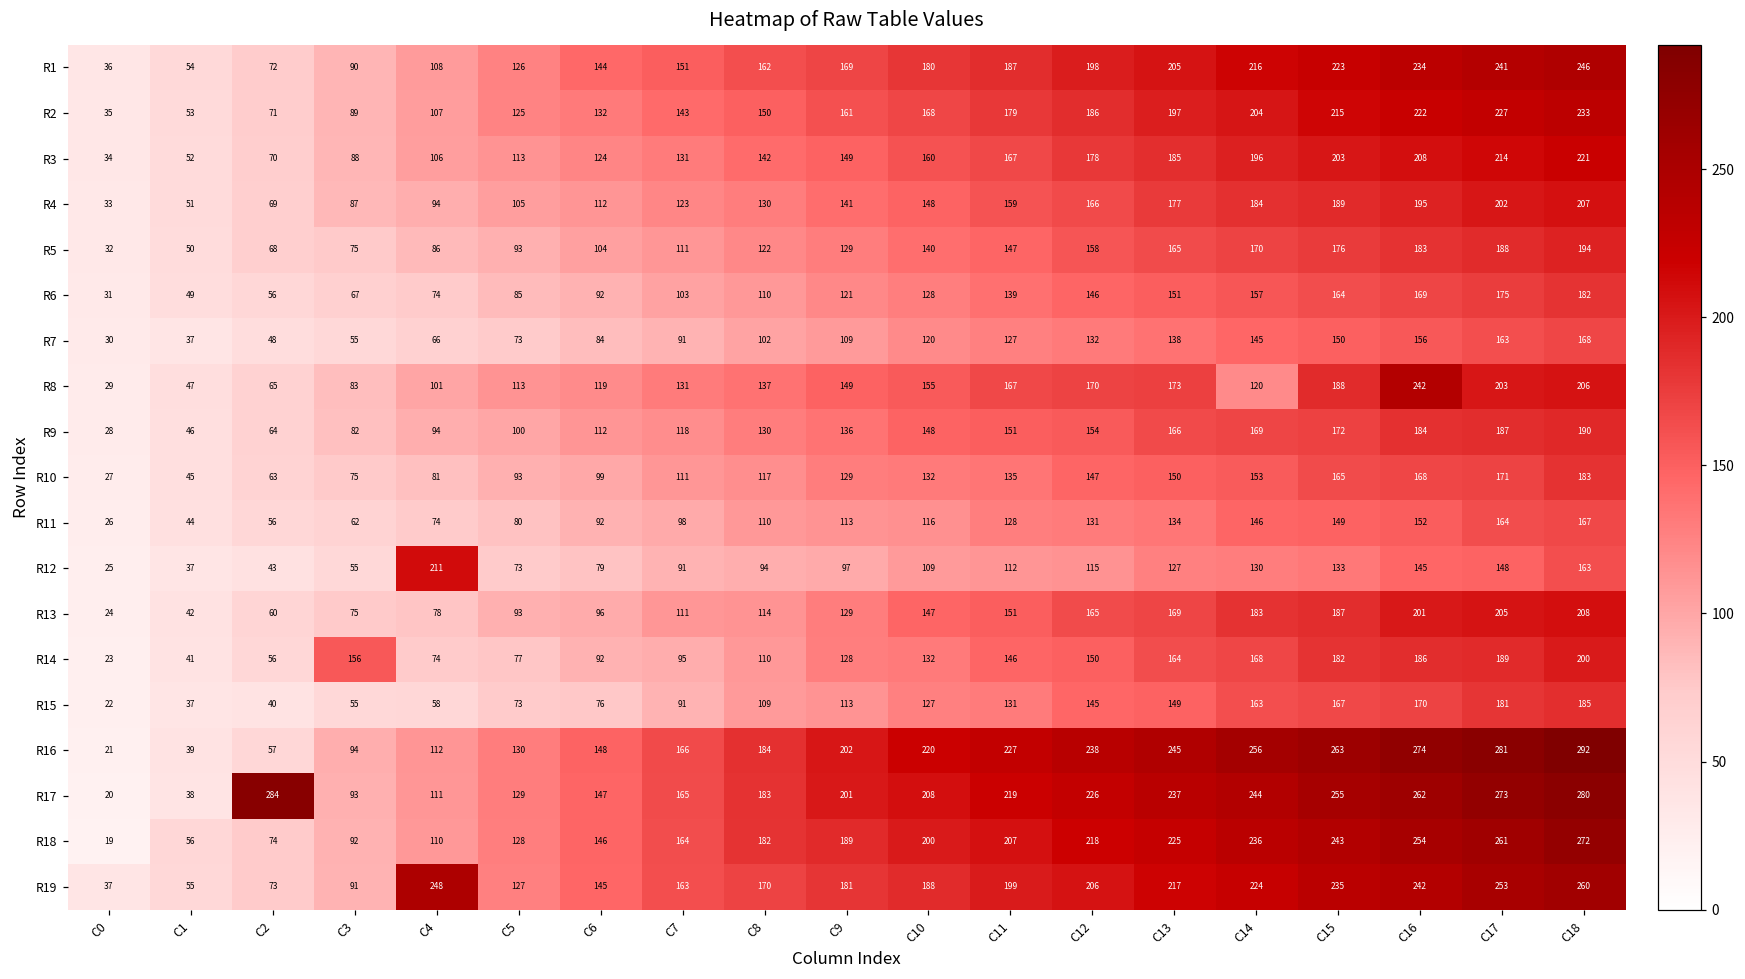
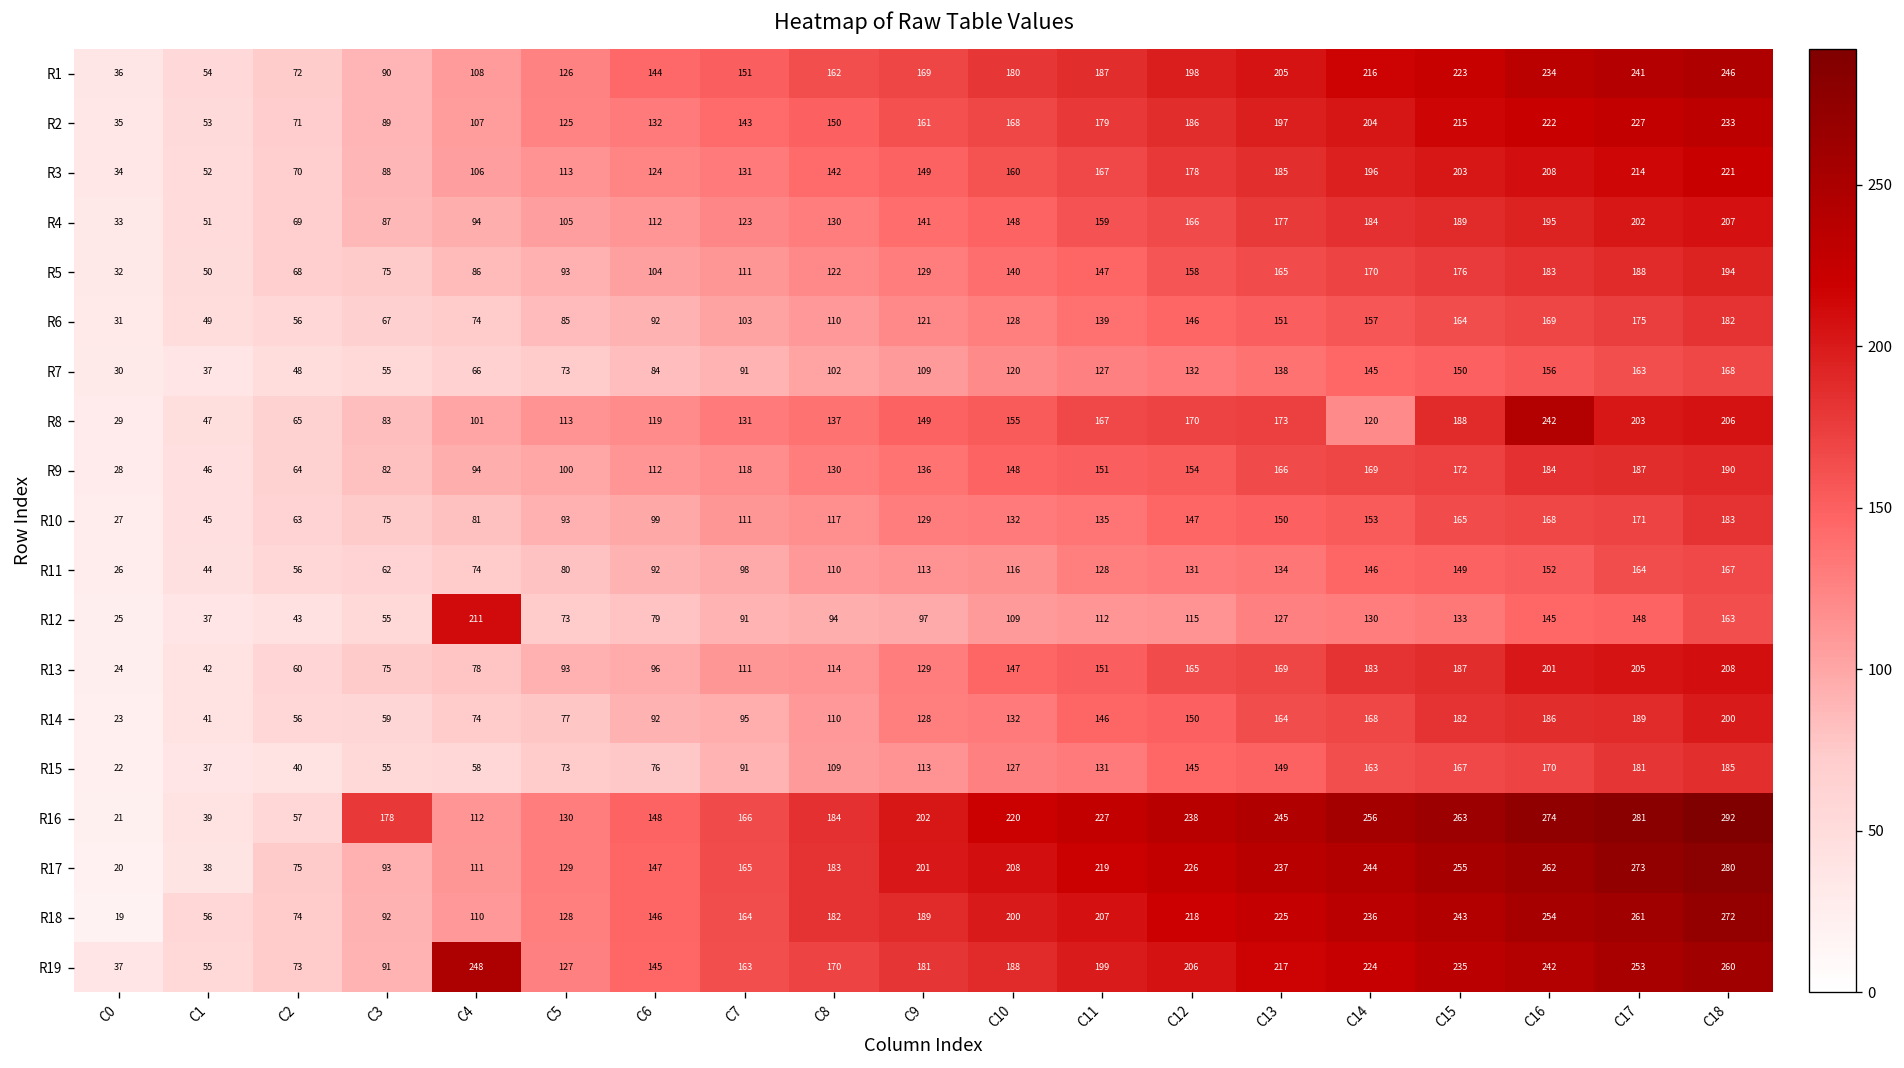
R14, C3: 156 -> 59
R16, C3: 94 -> 178
R17, C2: 284 -> 75
